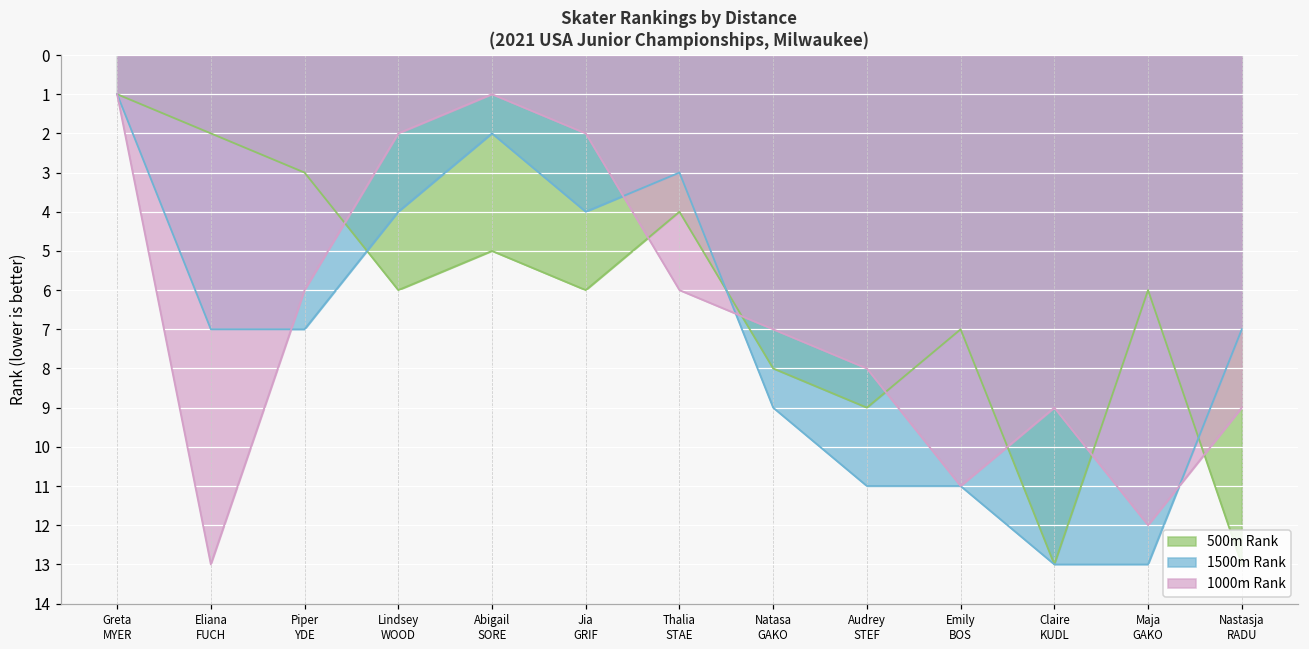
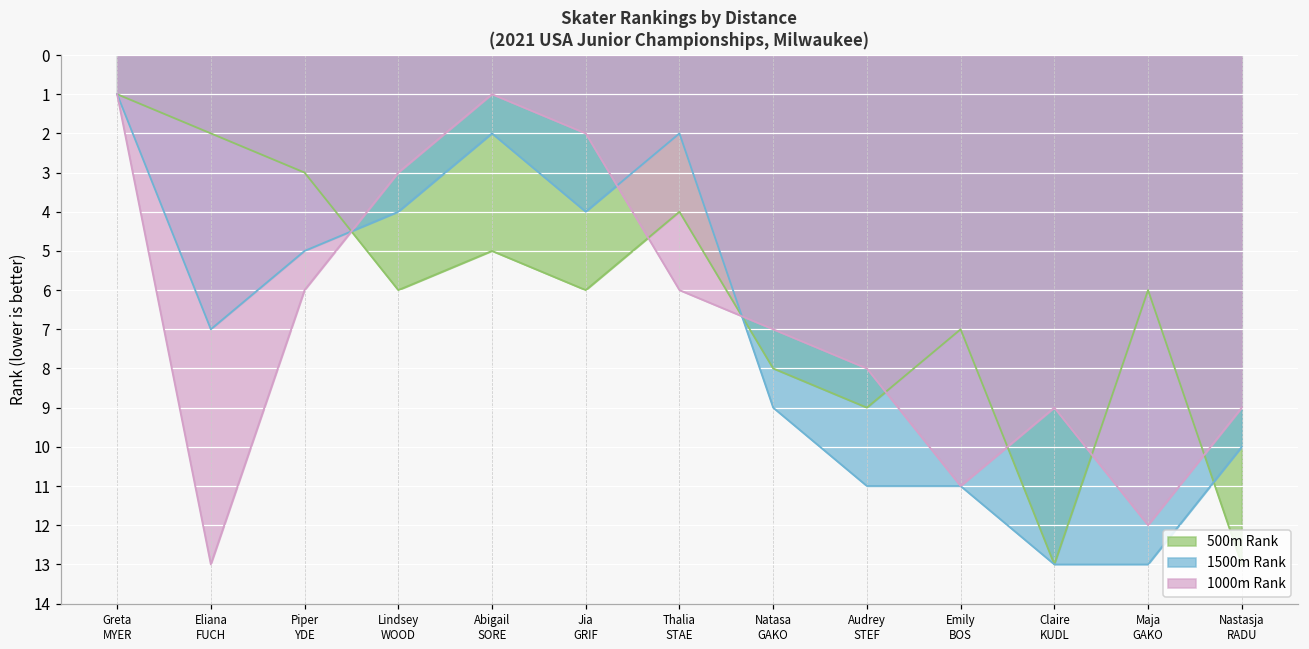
1500m Rank, Piper YDE: 7 -> 5
1000m Rank, Lindsey WOOD: 2 -> 3
1500m Rank, Thalia STAE: 3 -> 2
1500m Rank, Nastasja RADU: 7 -> 10
